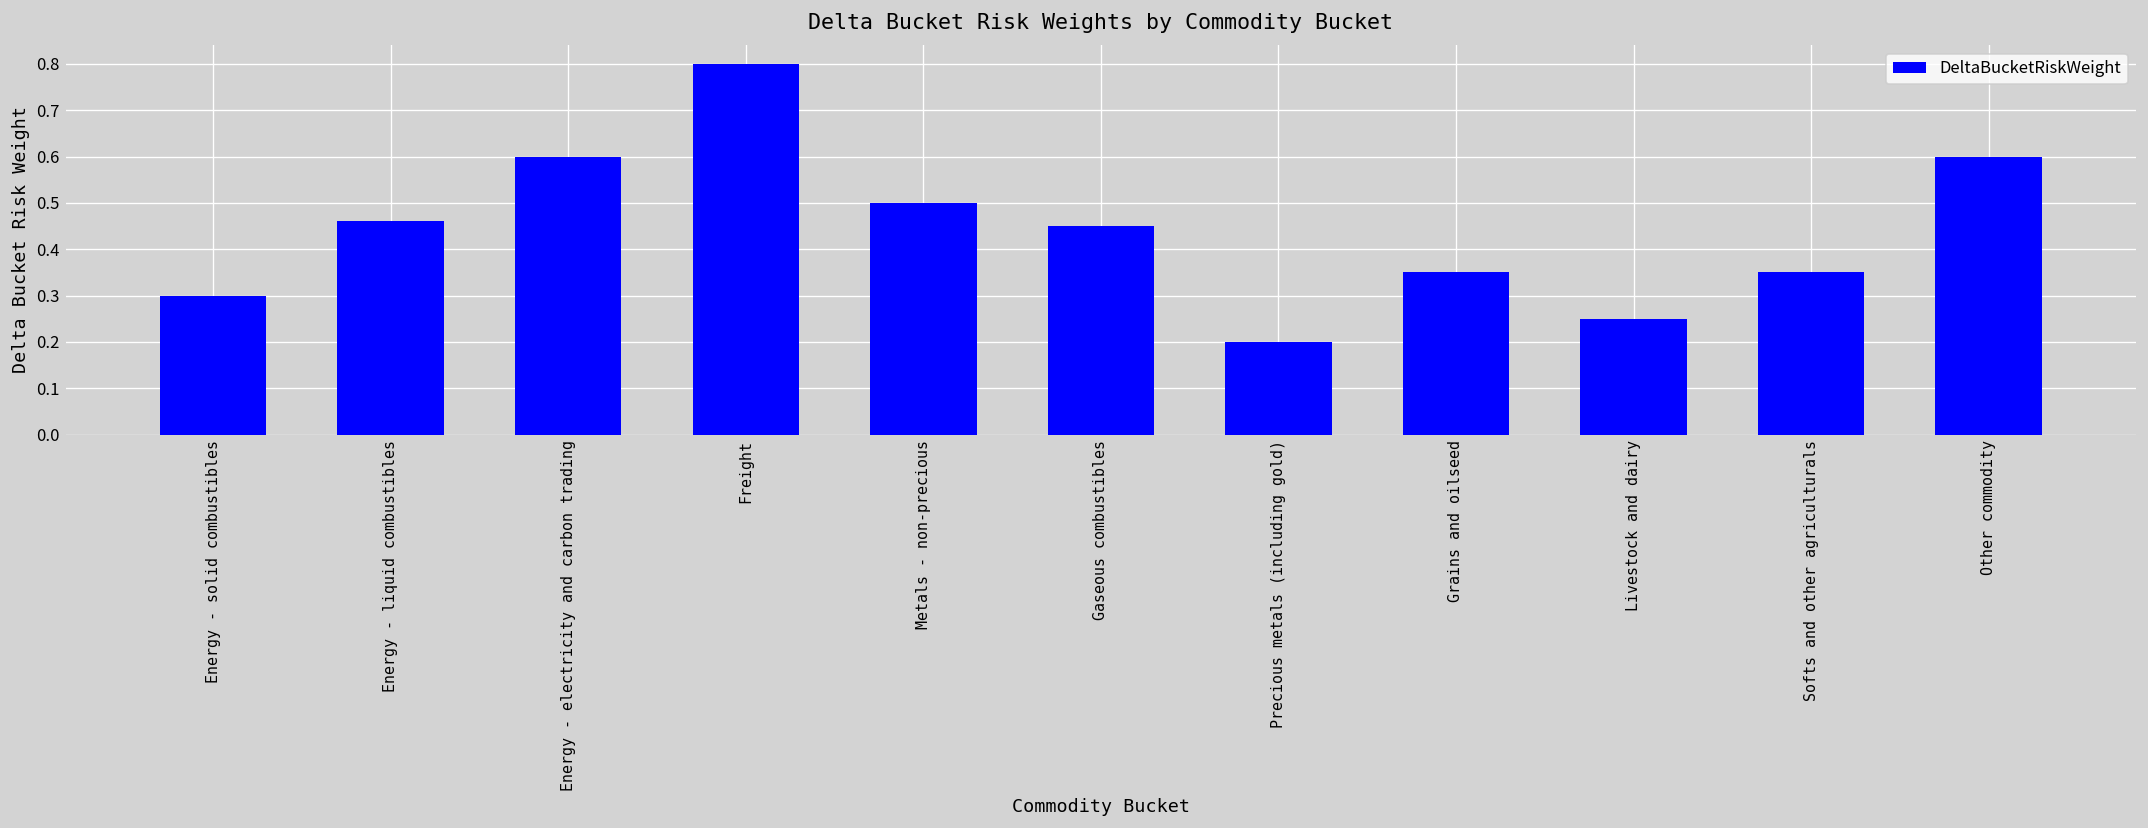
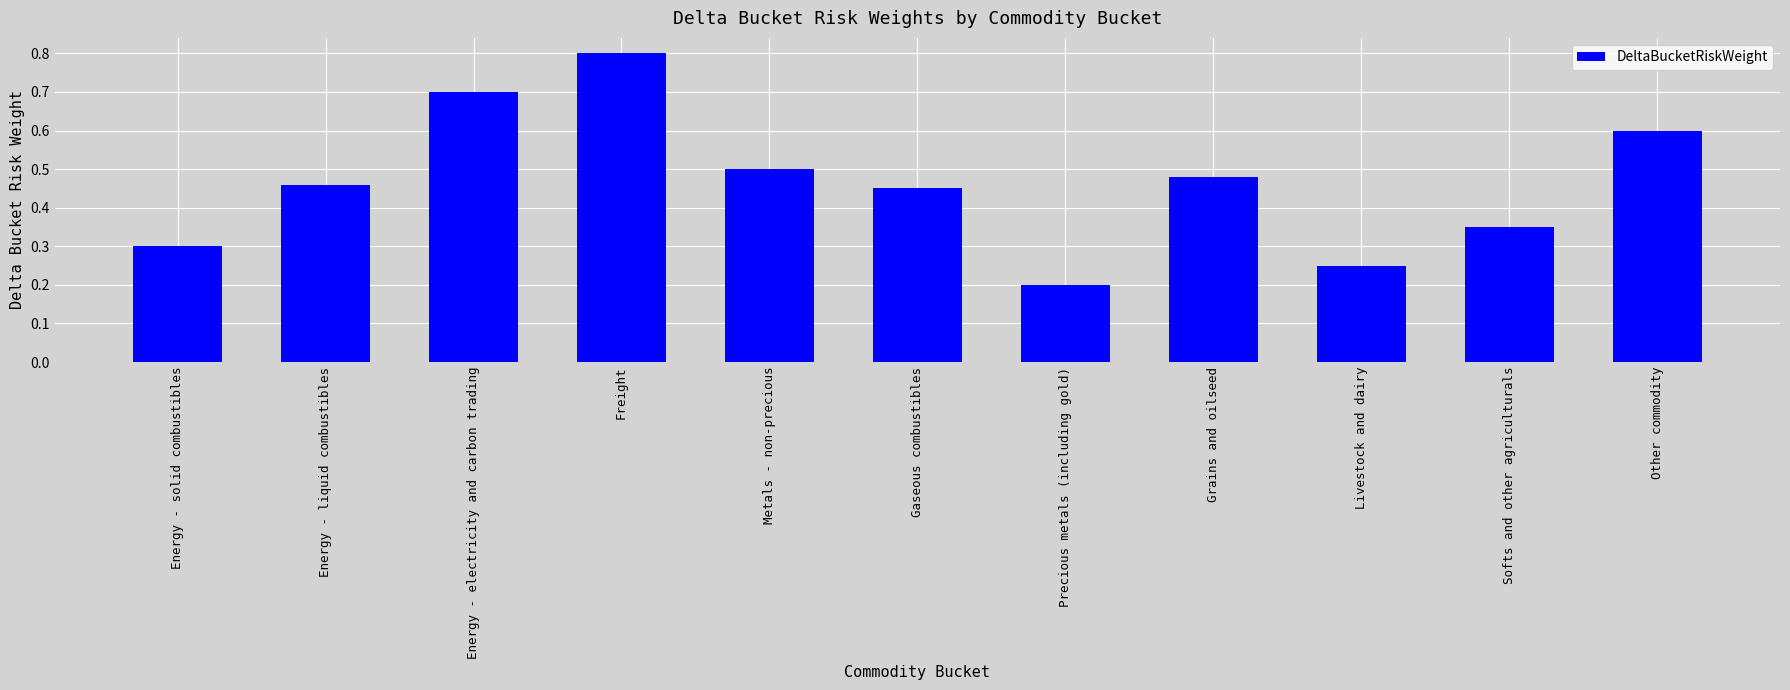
Energy - electricity and carbon trading: 0.6 -> 0.7
Grains and oilseed: 0.35 -> 0.48
